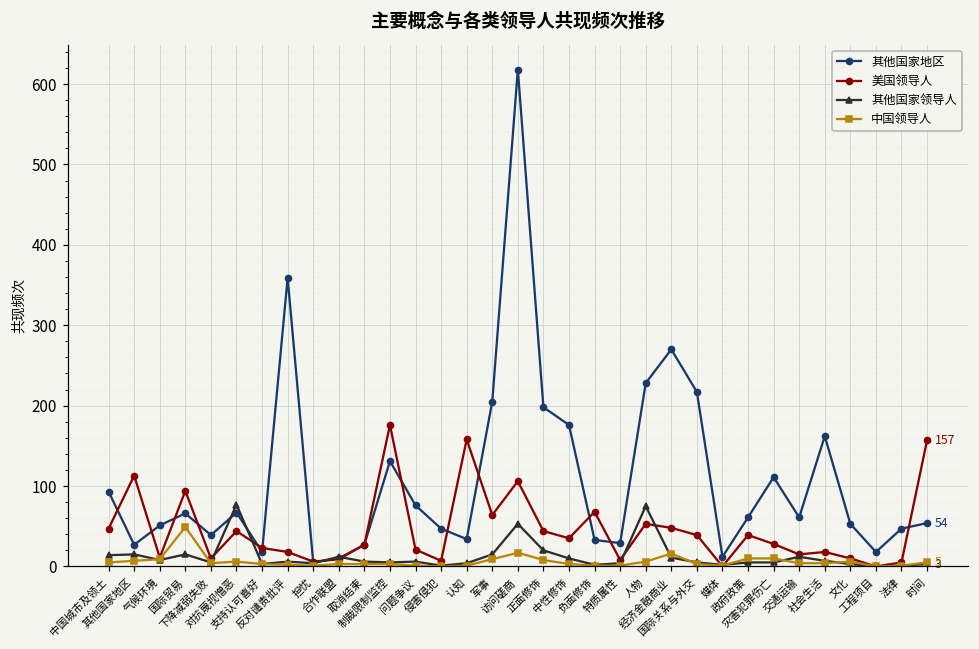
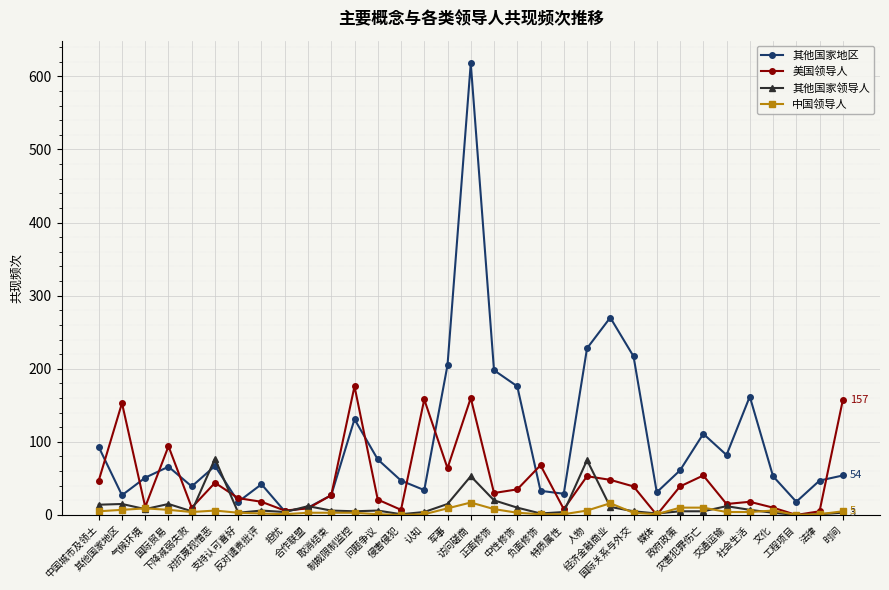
美国领导人, 其他国家地区: 110 -> 150
中国领导人, 国际贸易: 50 -> 10
其他国家地区, 反对谴责批评: 360 -> 40
美国领导人, 访问磋商: 110 -> 160
美国领导人, 正面修饰: 40 -> 30
其他国家地区, 媒体: 10 -> 30
美国领导人, 灾害犯罪伤亡: 30 -> 50
其他国家地区, 交通运输: 60 -> 80
